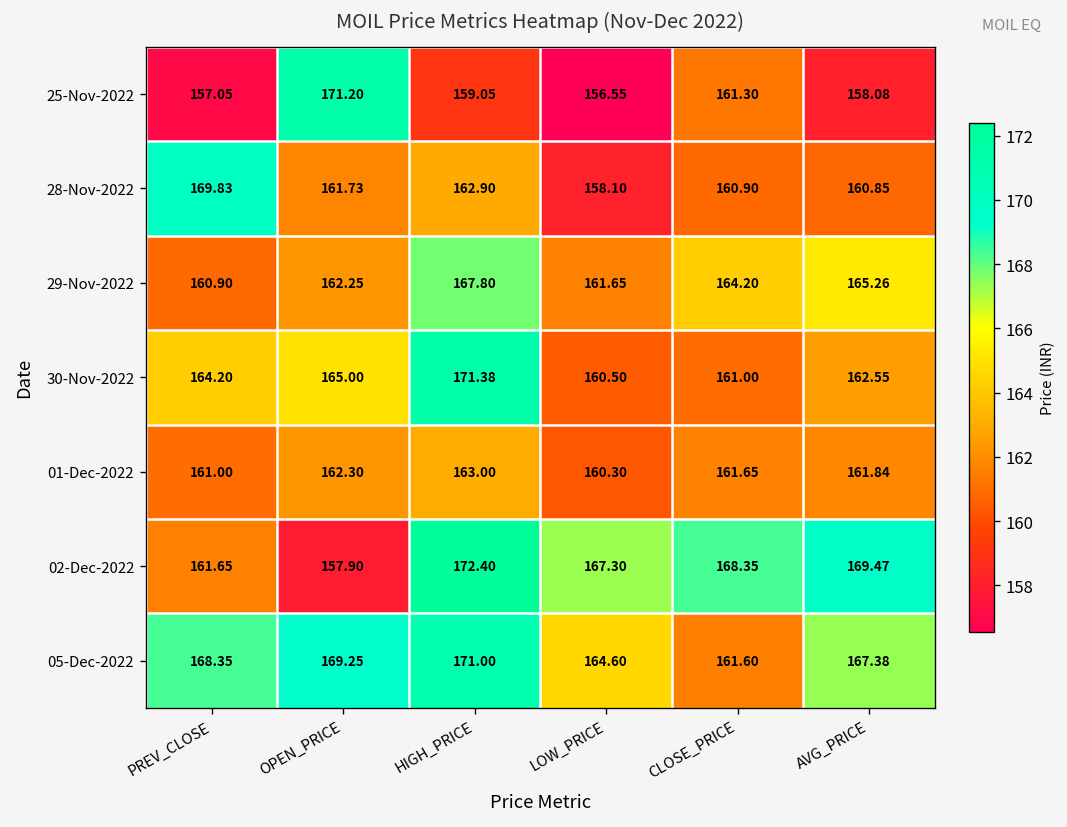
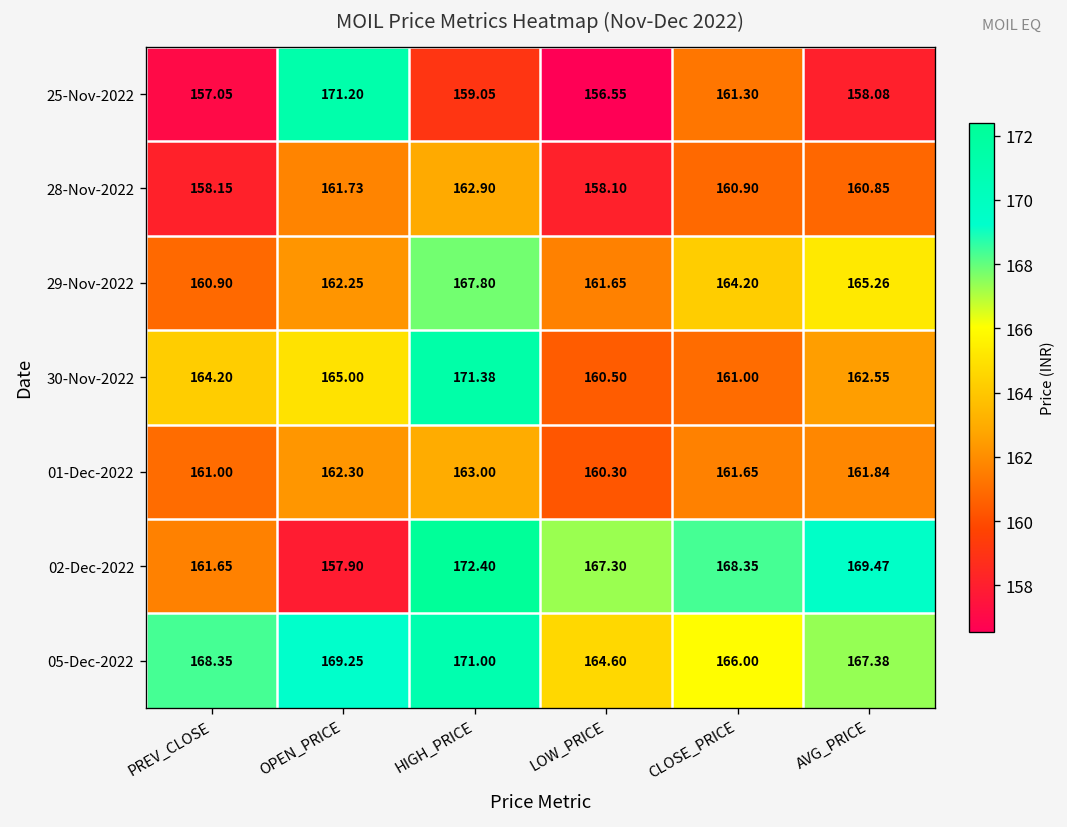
28-Nov-2022, PREV_CLOSE: 169.83 -> 158.15
05-Dec-2022, CLOSE_PRICE: 161.60 -> 166.00
